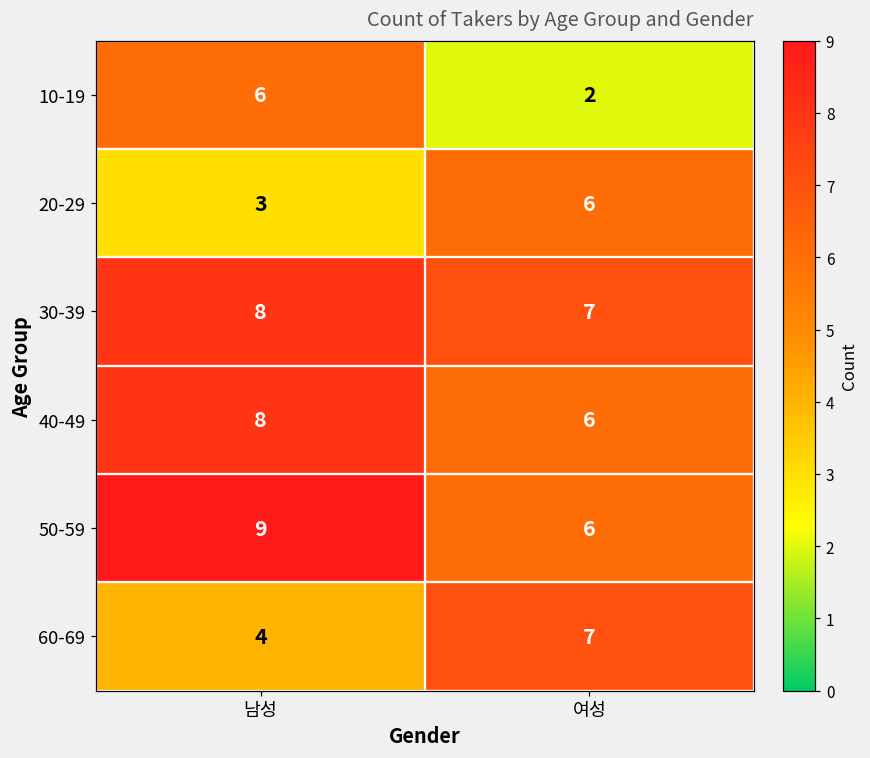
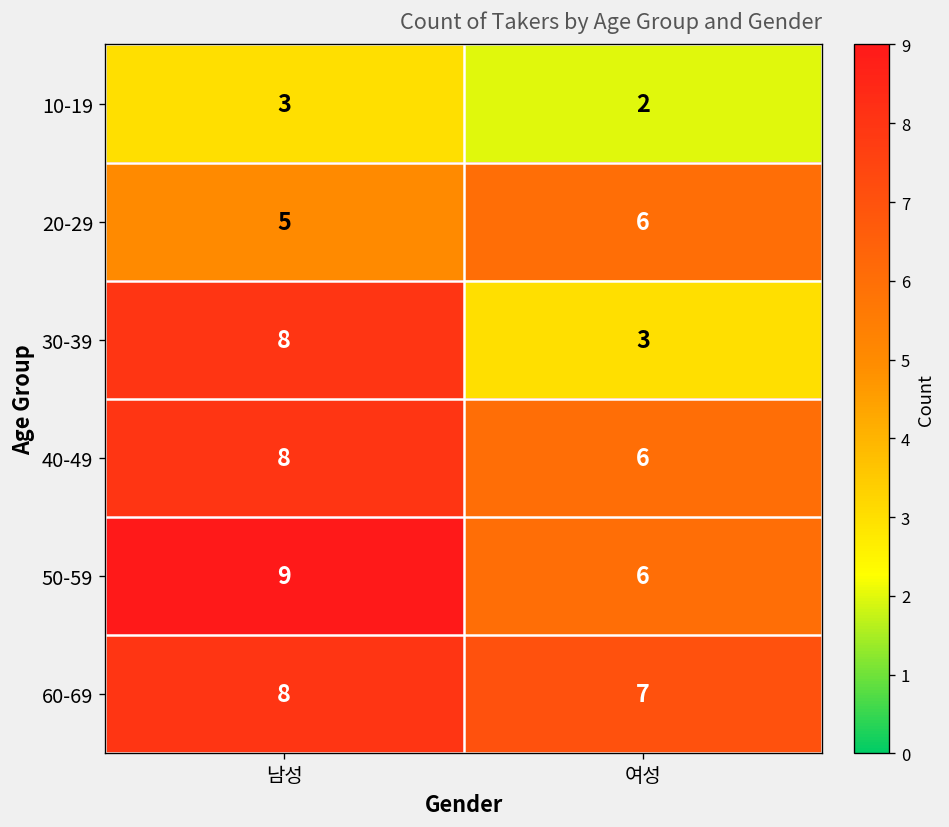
10-19, 남성: 6 -> 3
20-29, 남성: 3 -> 5
30-39, 여성: 7 -> 3
60-69, 남성: 4 -> 8
